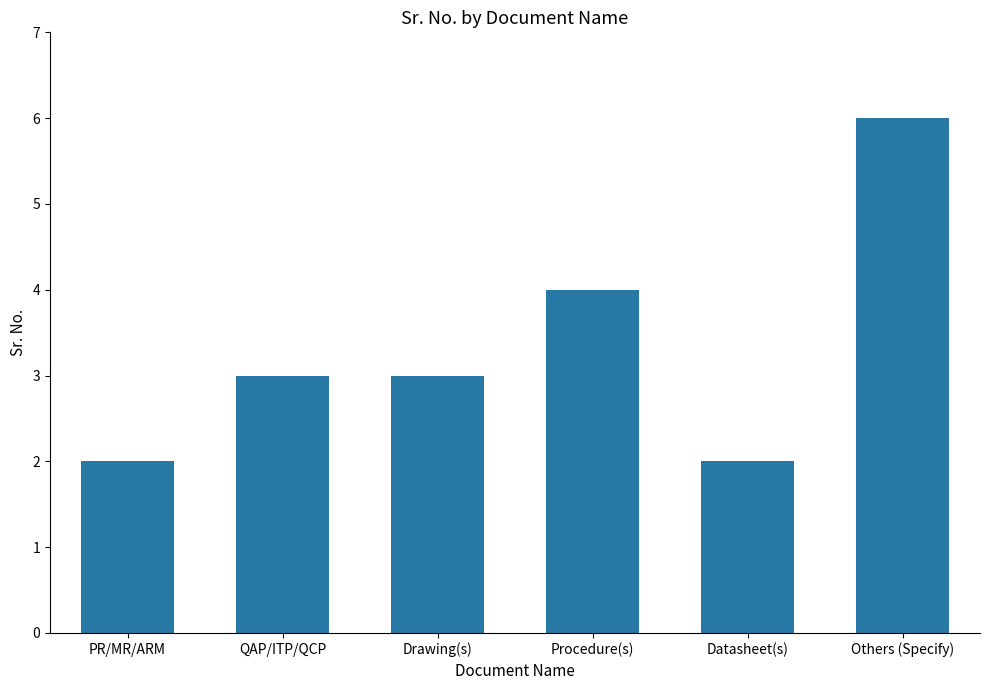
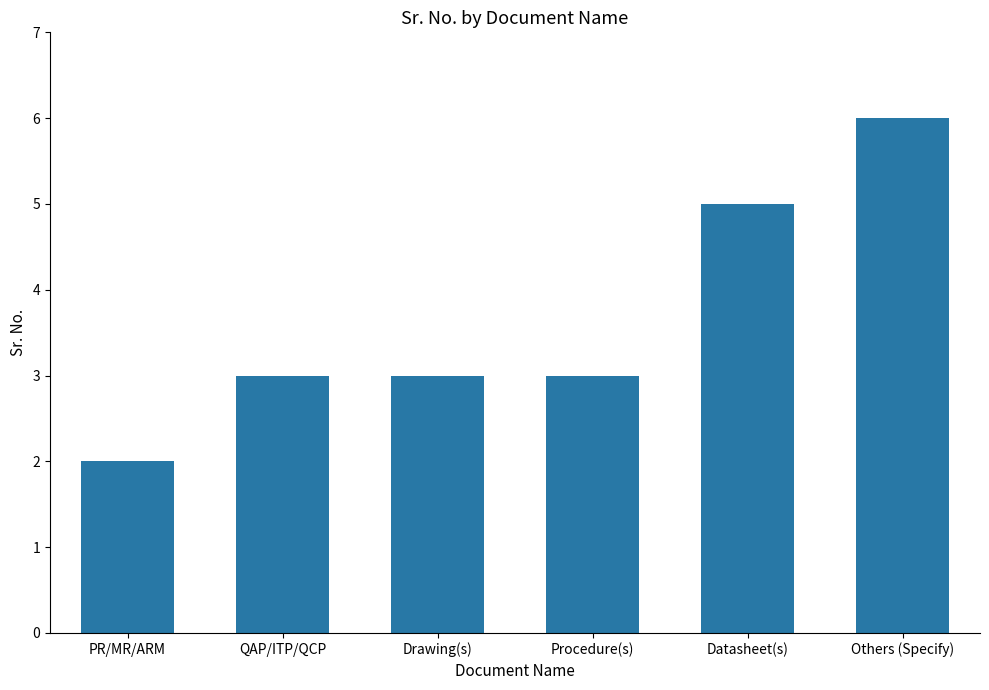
Procedure(s): 4 -> 3
Datasheet(s): 2 -> 5
